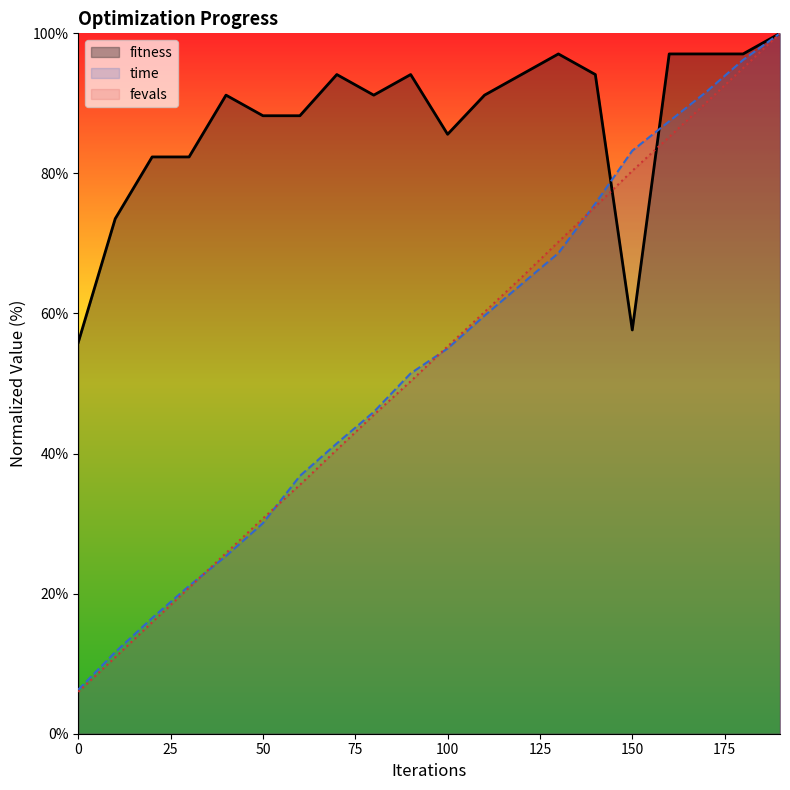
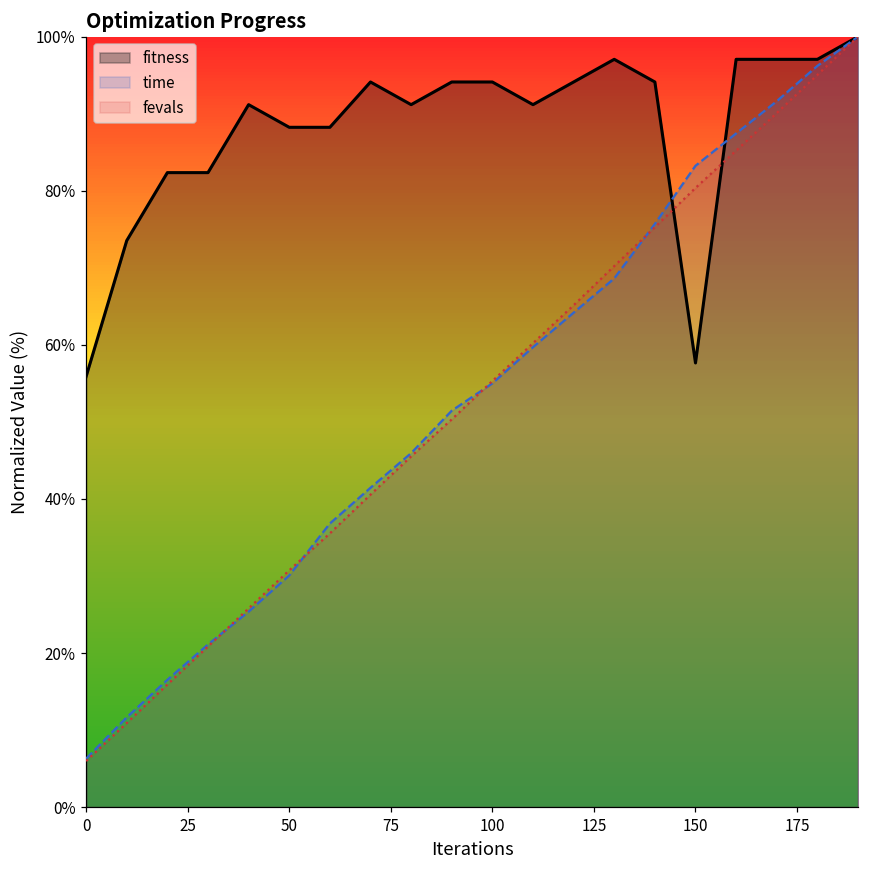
fitness, 100: 86% -> 94%
